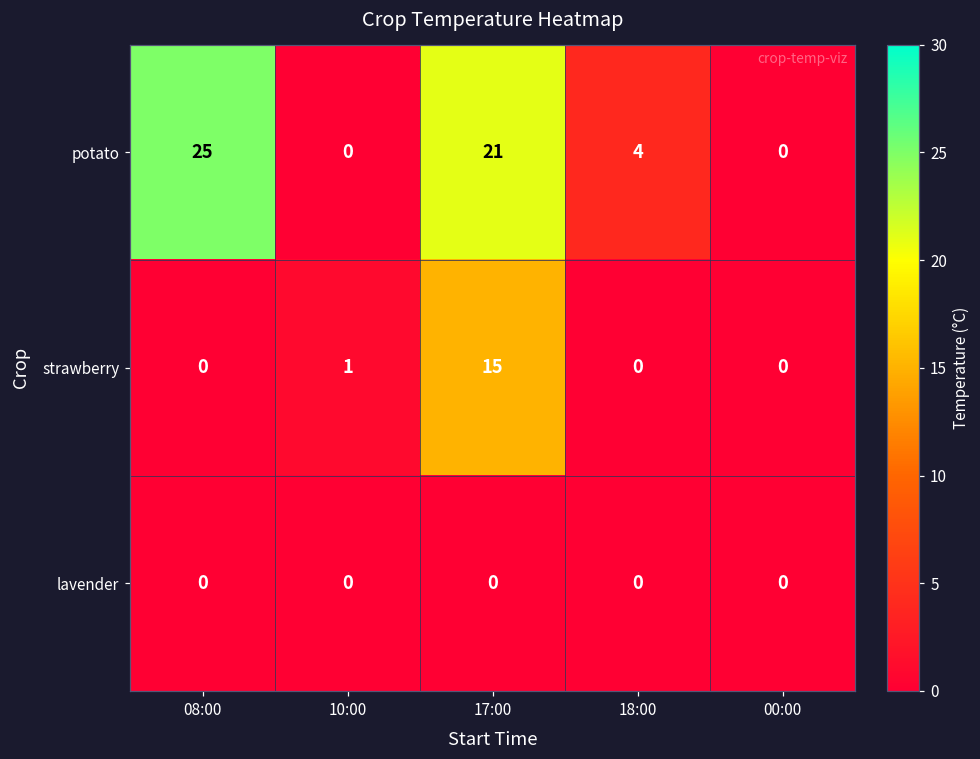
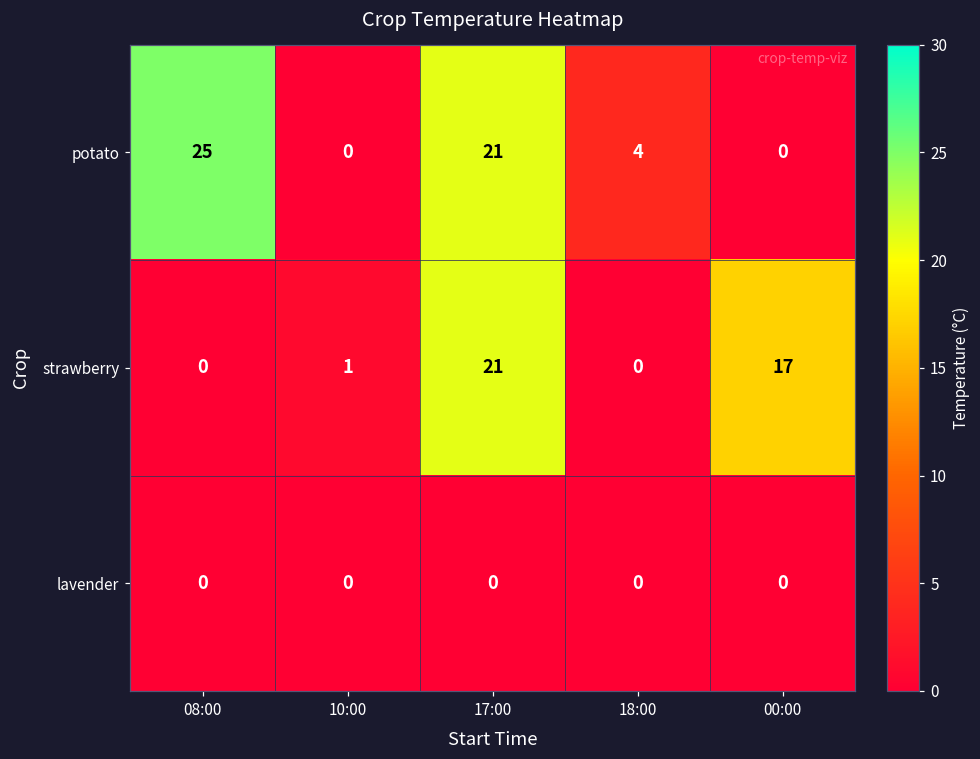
strawberry, 17:00: 15 -> 21
strawberry, 00:00: 0 -> 17
